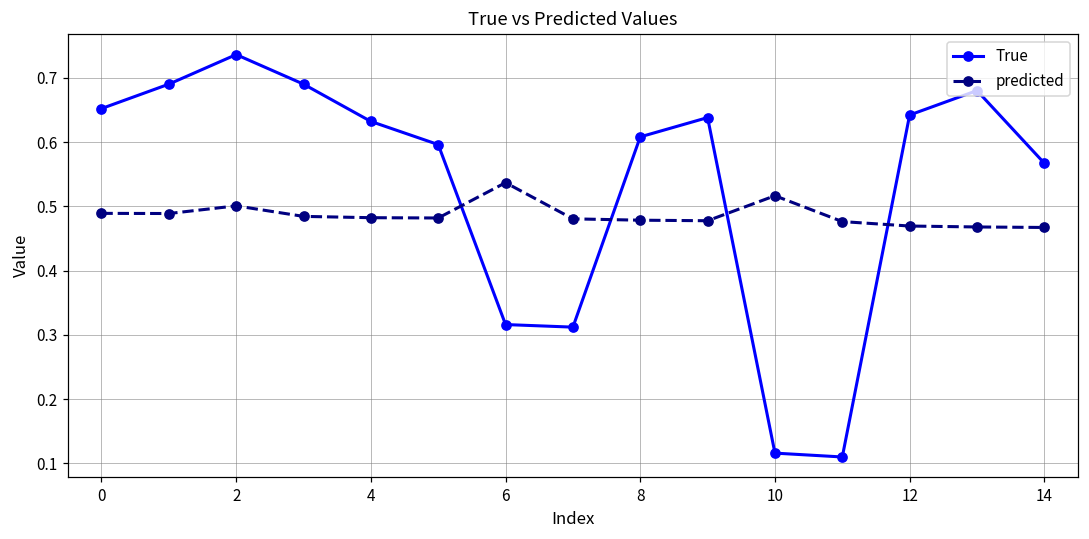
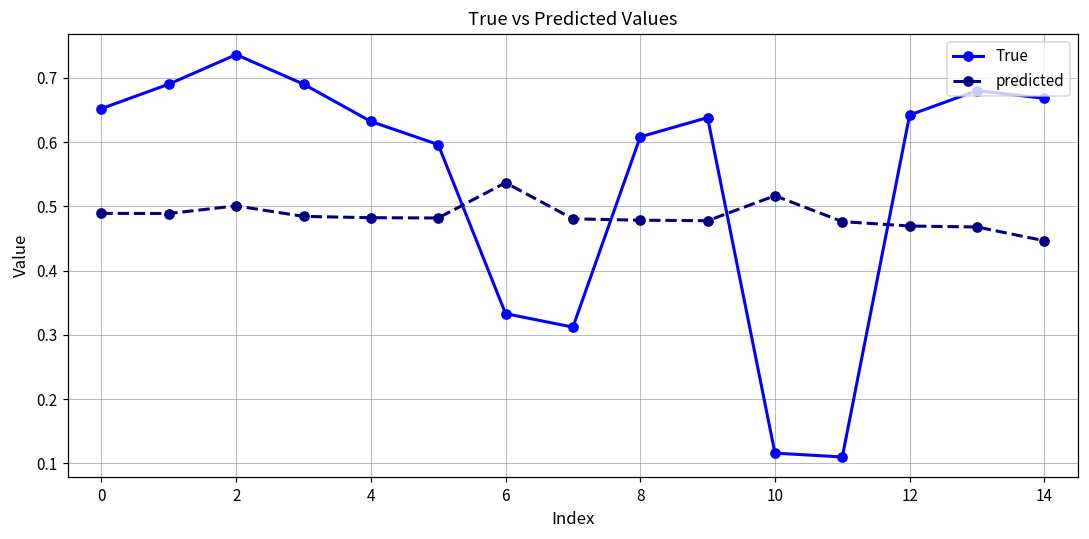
True, 6: 0.32 -> 0.33
True, 14: 0.57 -> 0.67
predicted, 14: 0.47 -> 0.45
